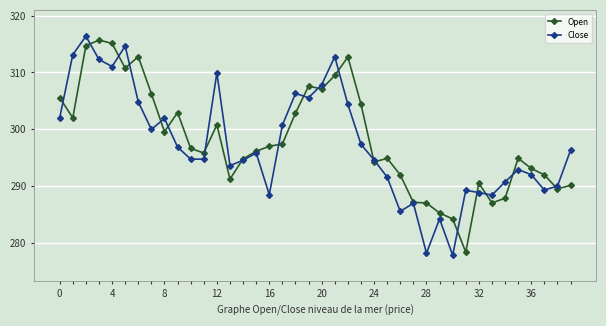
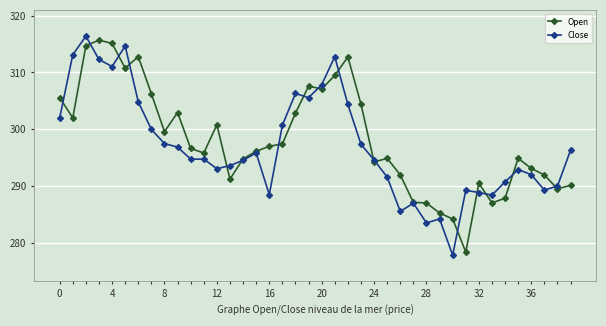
Close, 8: 302 -> 297
Close, 12: 310 -> 293
Close, 28: 278 -> 283
